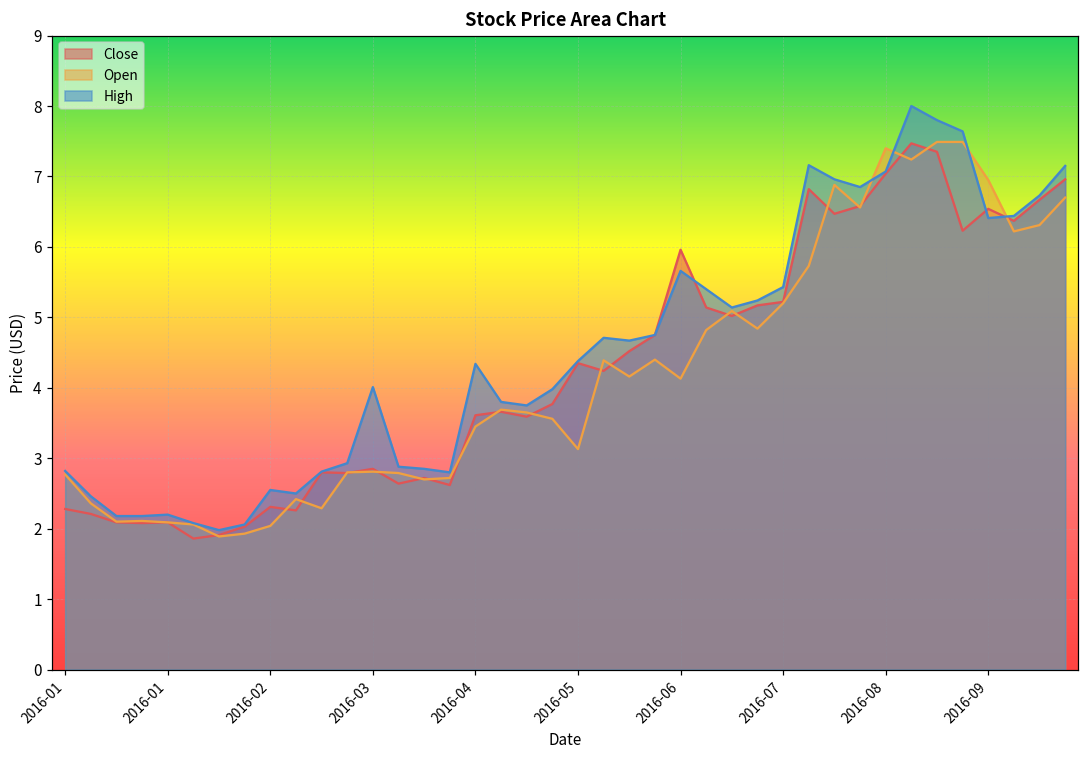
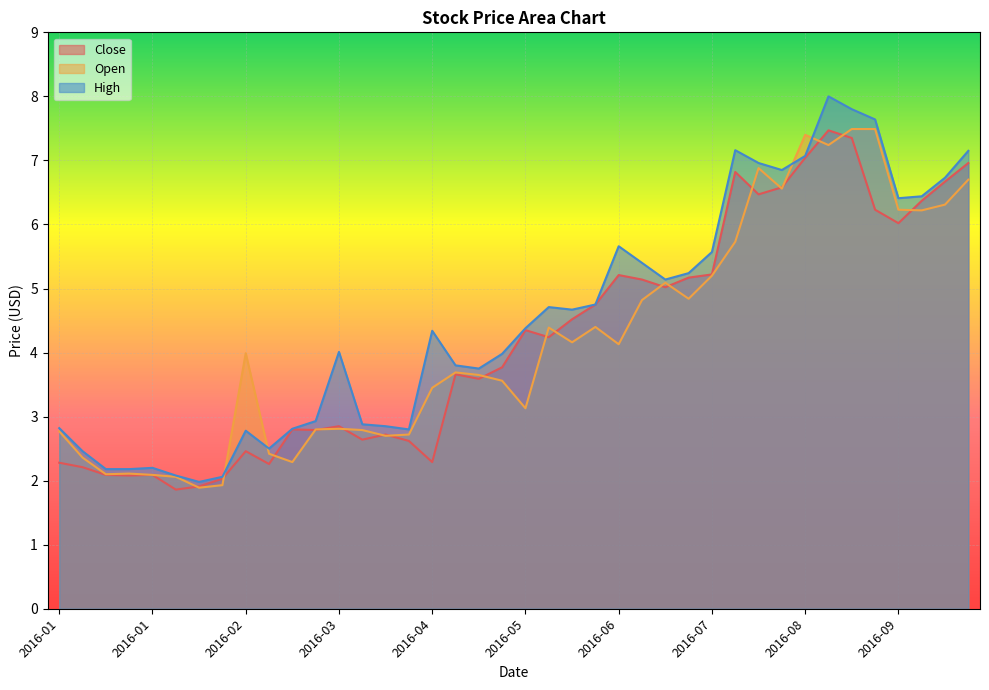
Close, 2016-02: 2.3 -> 2.5
Open, 2016-02: 2.0 -> 4.0
High, 2016-02: 2.6 -> 2.8
Close, 2016-04: 3.6 -> 2.3
Close, 2016-06: 6.0 -> 5.2
High, 2016-07: 5.4 -> 5.6
Close, 2016-09: 6.5 -> 6.0
Open, 2016-09: 7.0 -> 6.2
